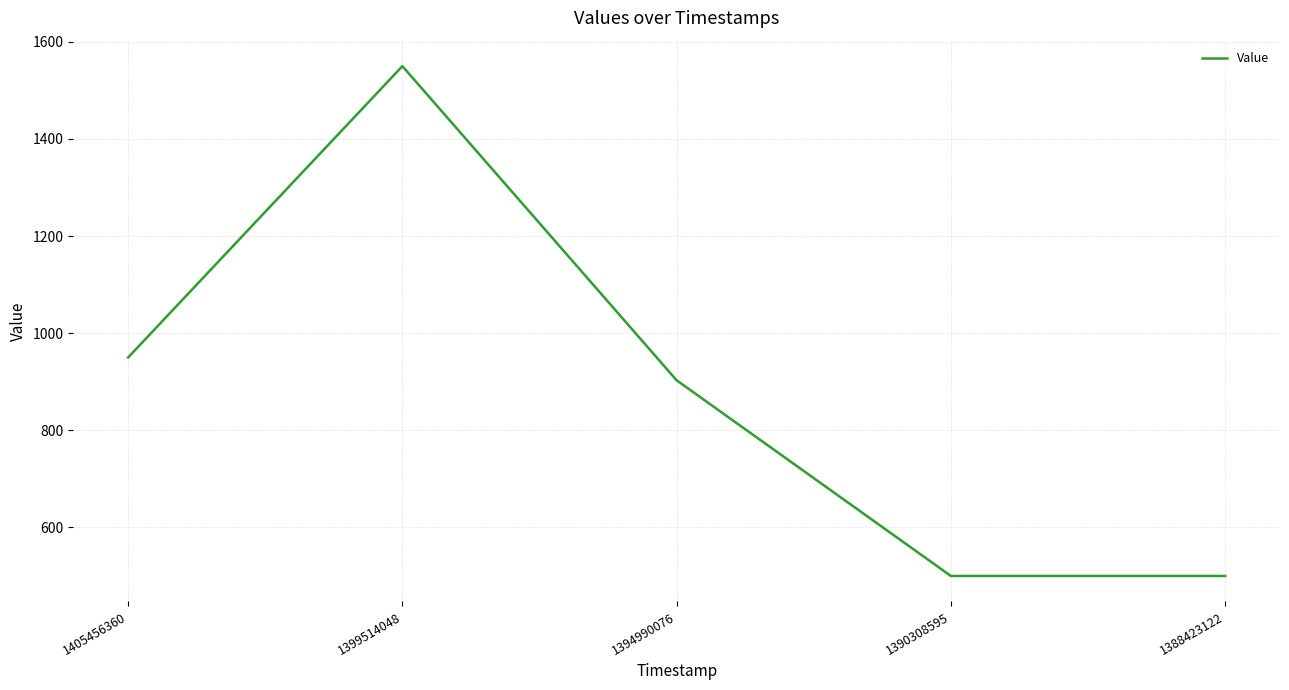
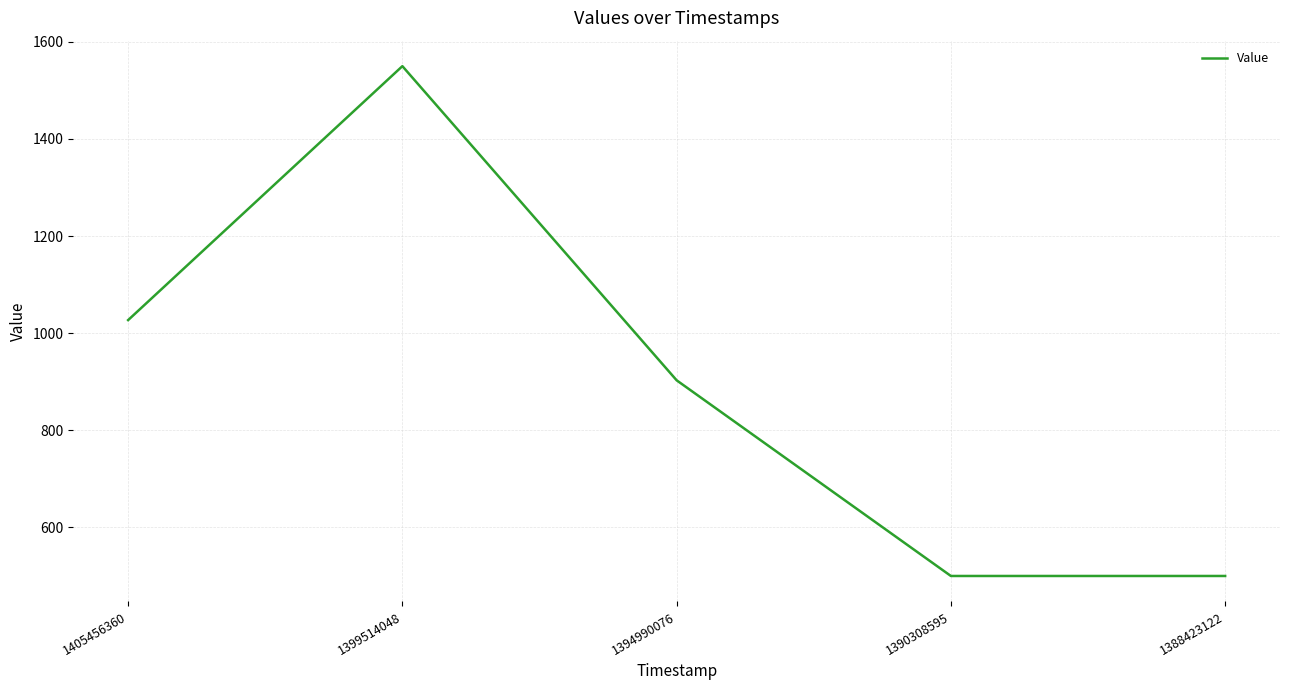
1405456360: 950 -> 1030
